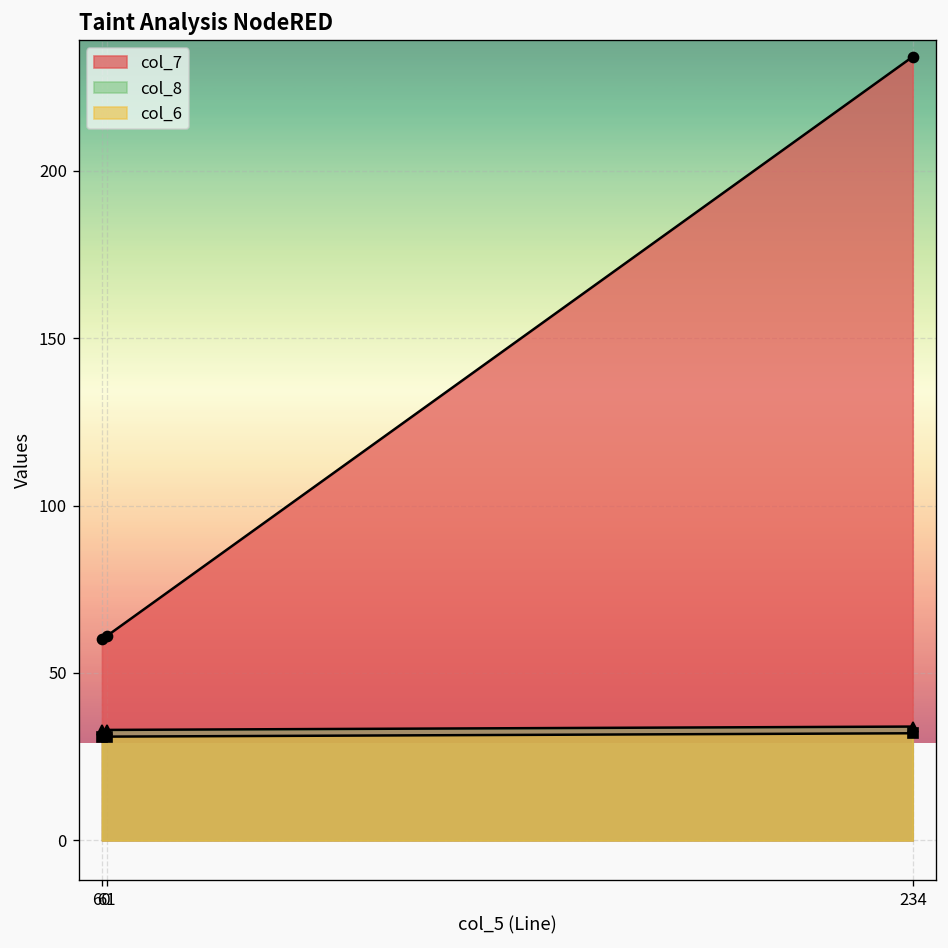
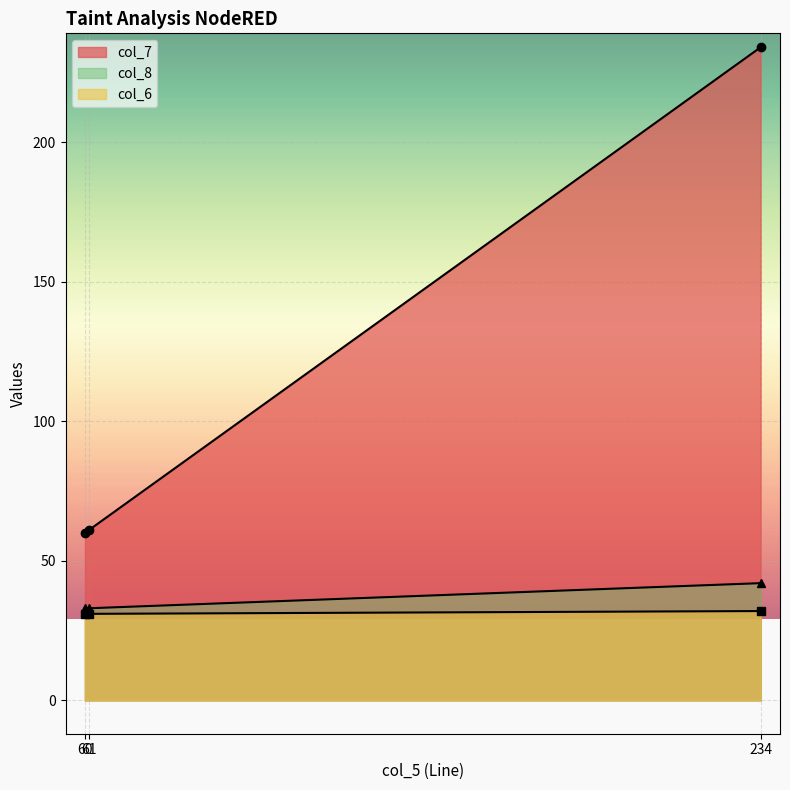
col_8, 234: 34 -> 42
